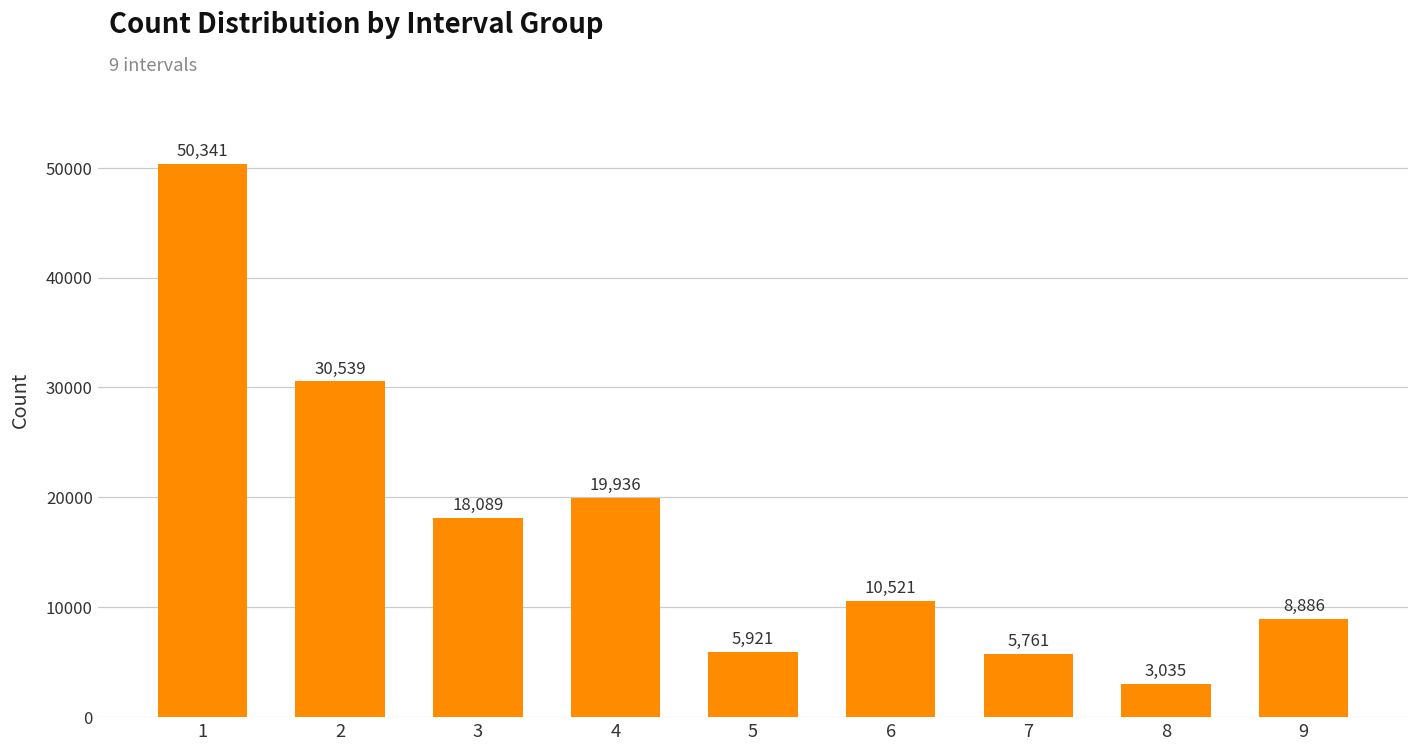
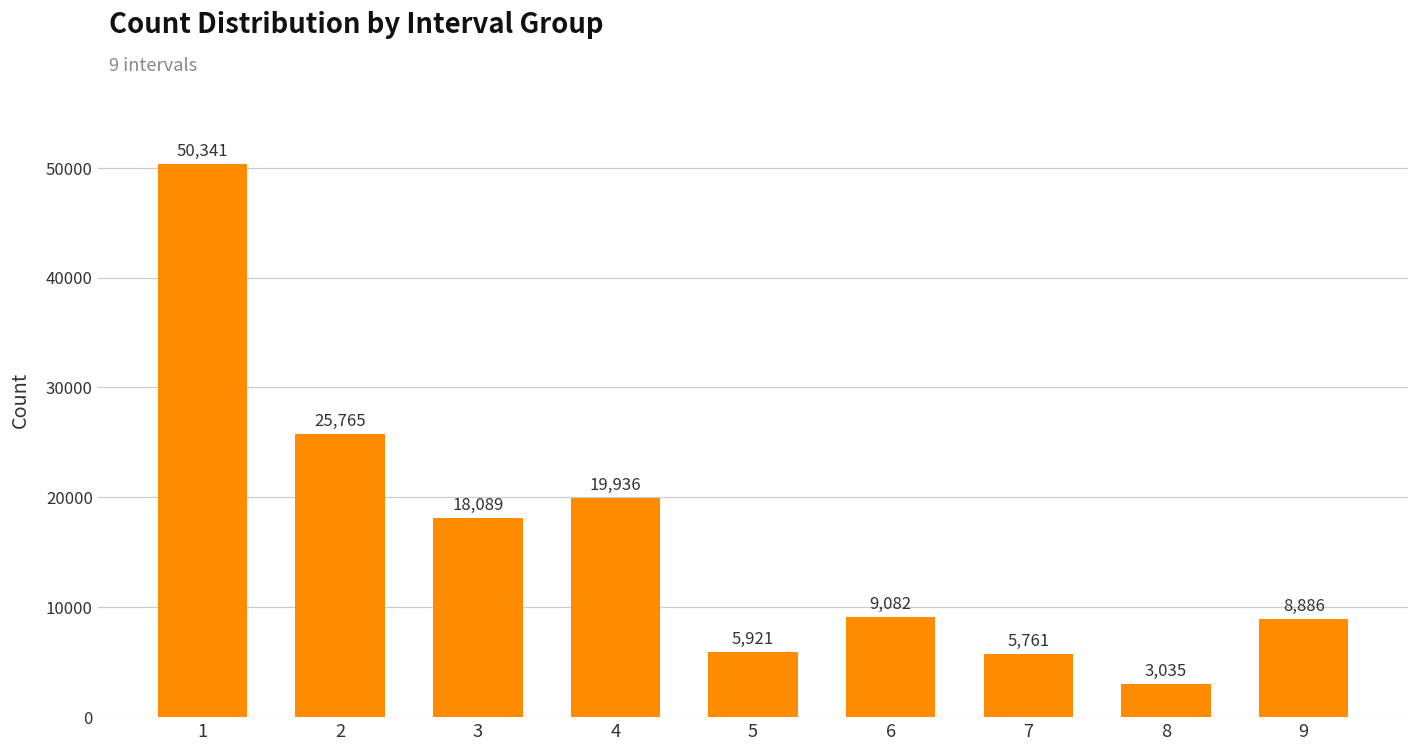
2: 30,539 -> 25,765
6: 10,521 -> 9,082
